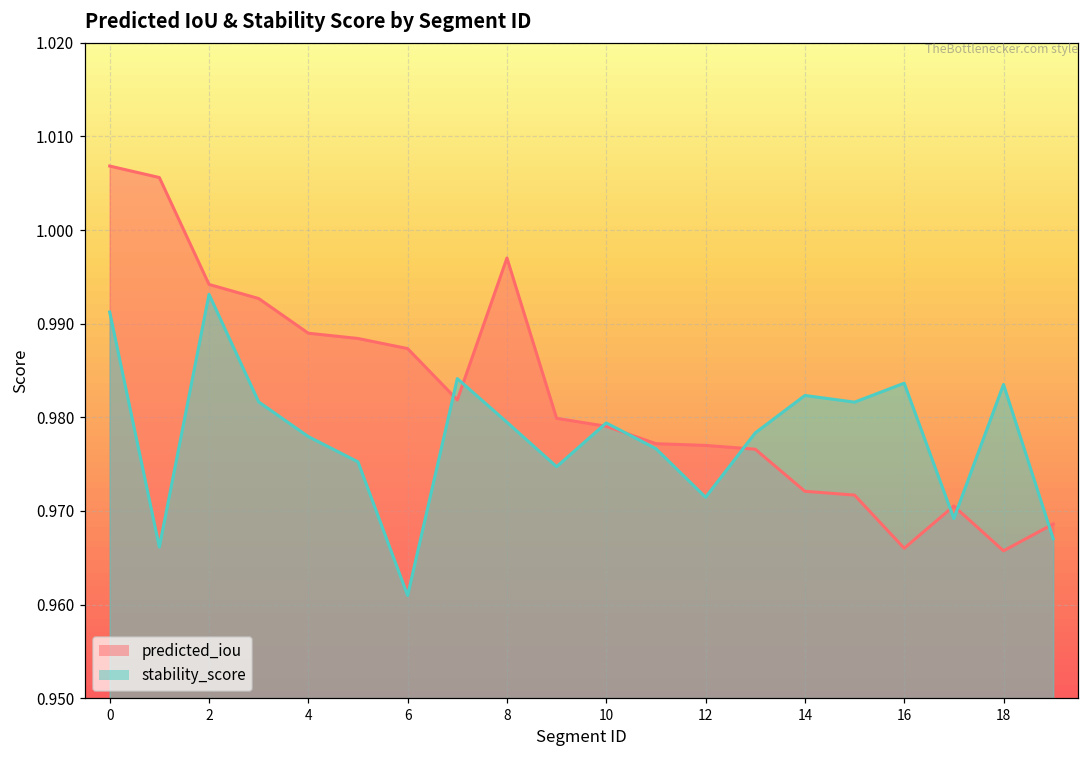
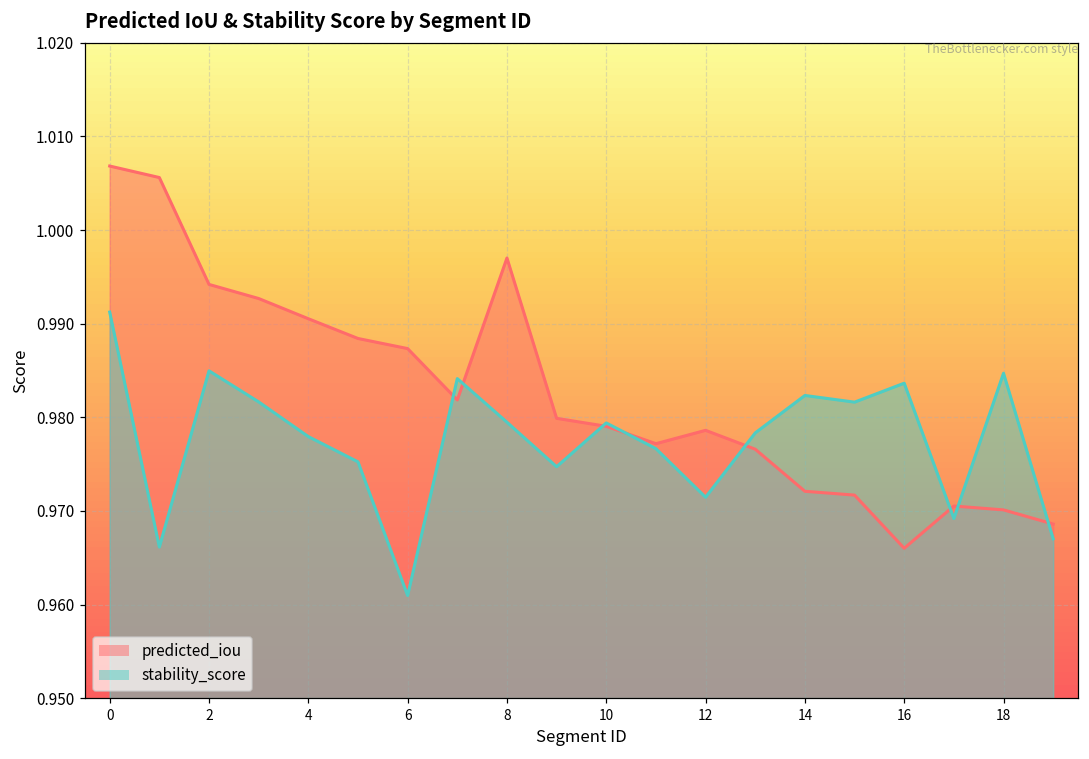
stability_score, 2: 0.993 -> 0.985
predicted_iou, 4: 0.989 -> 0.991
predicted_iou, 12: 0.977 -> 0.979
predicted_iou, 18: 0.966 -> 0.970
stability_score, 18: 0.984 -> 0.985
